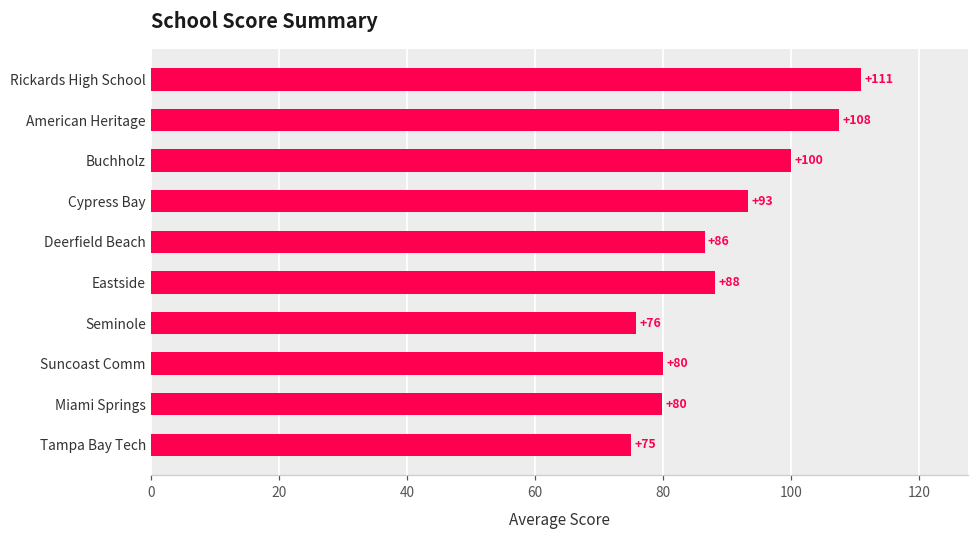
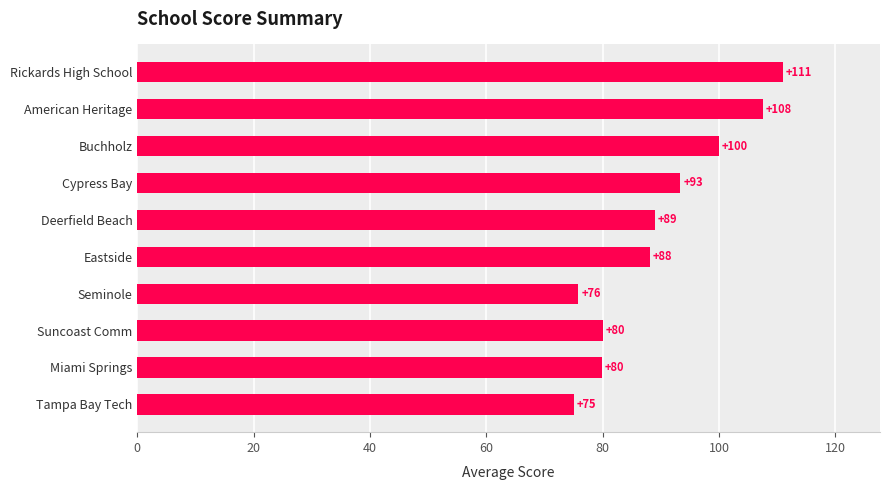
Deerfield Beach: +86 -> +89
